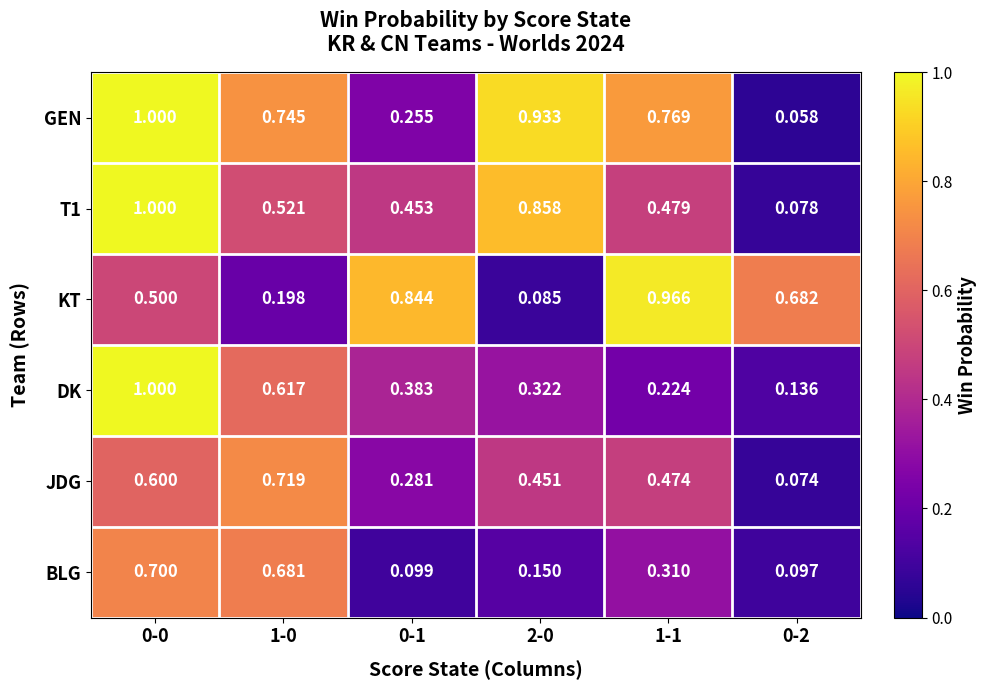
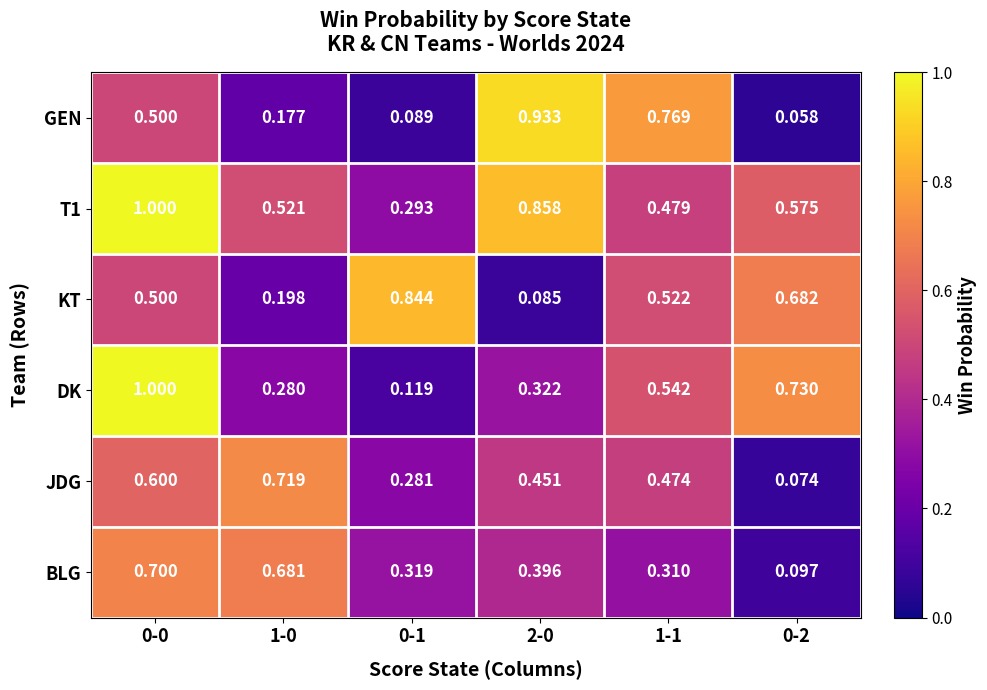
GEN, 0-0: 1.000 -> 0.500
GEN, 1-0: 0.745 -> 0.177
GEN, 0-1: 0.255 -> 0.089
T1, 0-1: 0.453 -> 0.293
T1, 0-2: 0.078 -> 0.575
KT, 1-1: 0.966 -> 0.522
DK, 1-0: 0.617 -> 0.280
DK, 0-1: 0.383 -> 0.119
DK, 1-1: 0.224 -> 0.542
DK, 0-2: 0.136 -> 0.730
BLG, 0-1: 0.099 -> 0.319
BLG, 2-0: 0.150 -> 0.396
